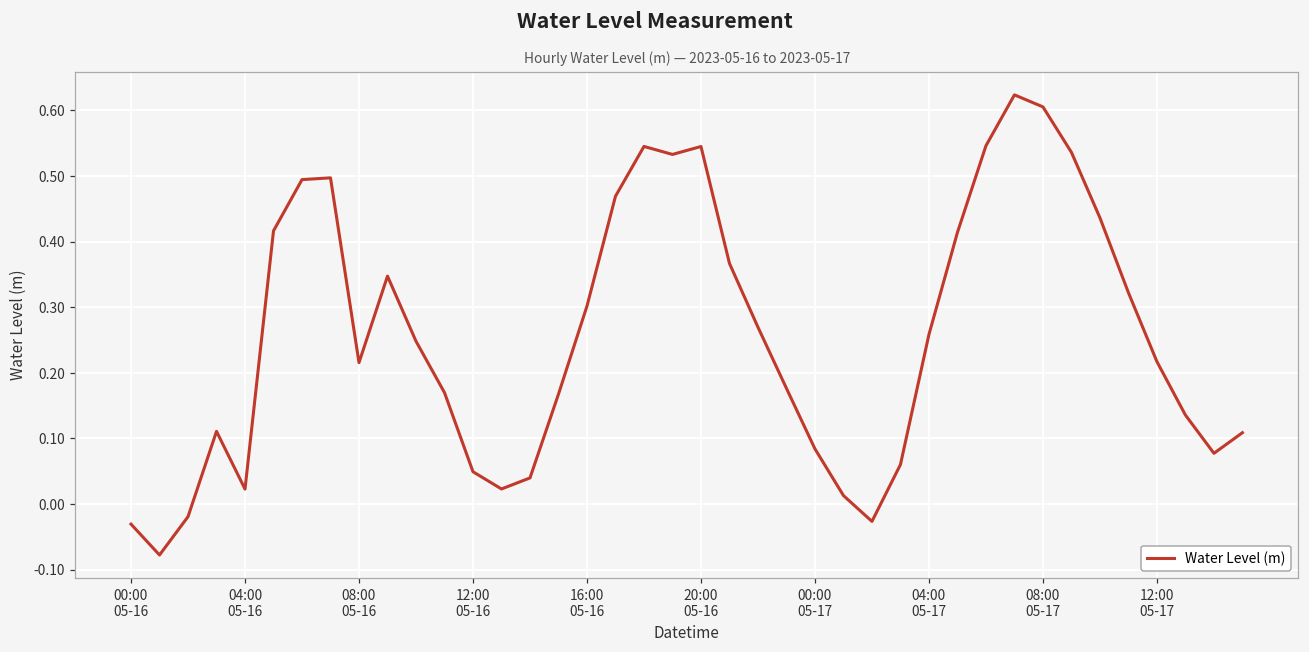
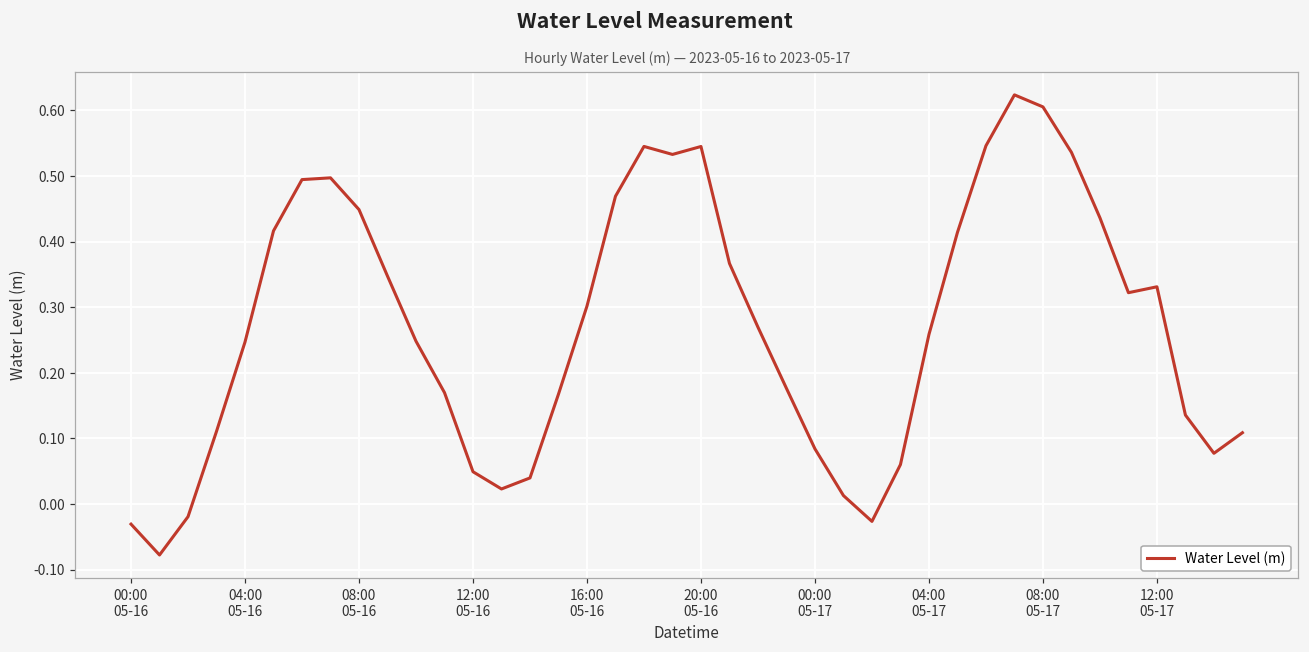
04:00 05-16: 0.02 -> 0.25
08:00 05-16: 0.22 -> 0.45
12:00 05-17: 0.22 -> 0.33
